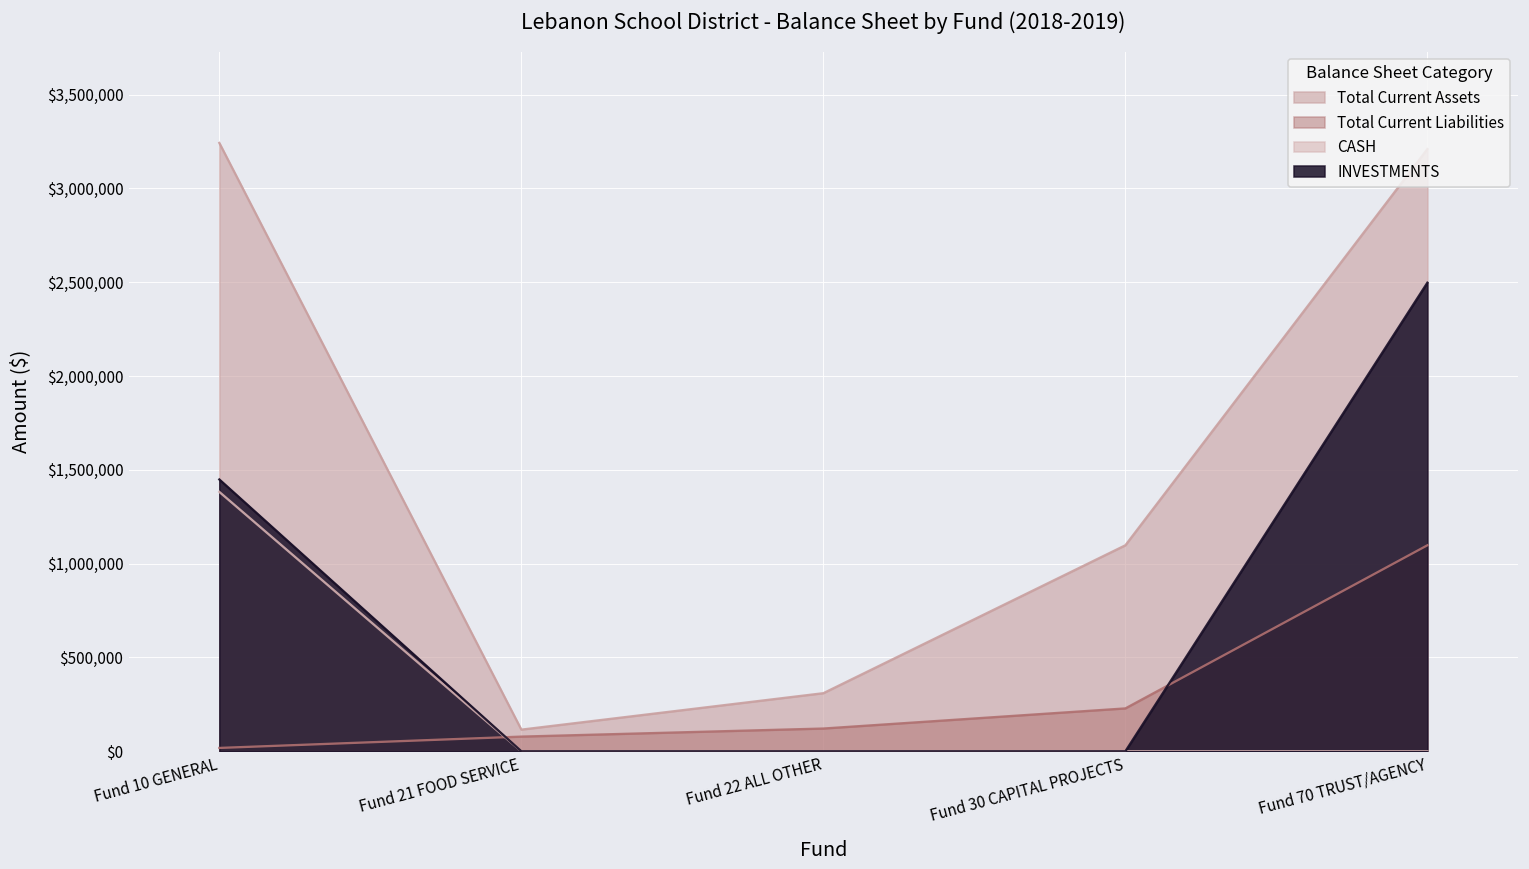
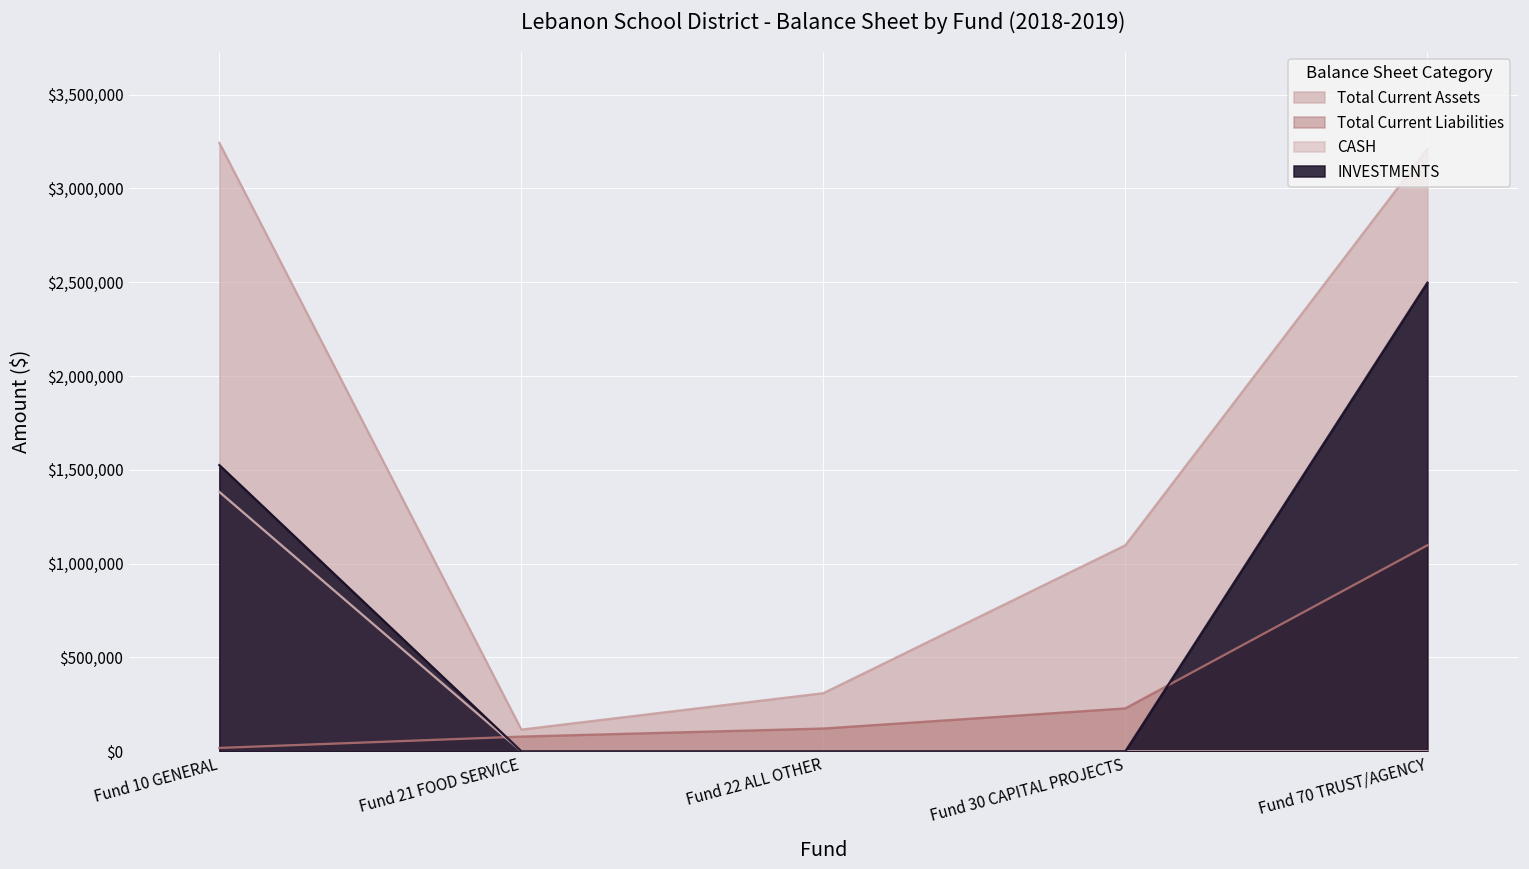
INVESTMENTS, Fund 10 GENERAL: $1,450,000 -> $1,530,000
